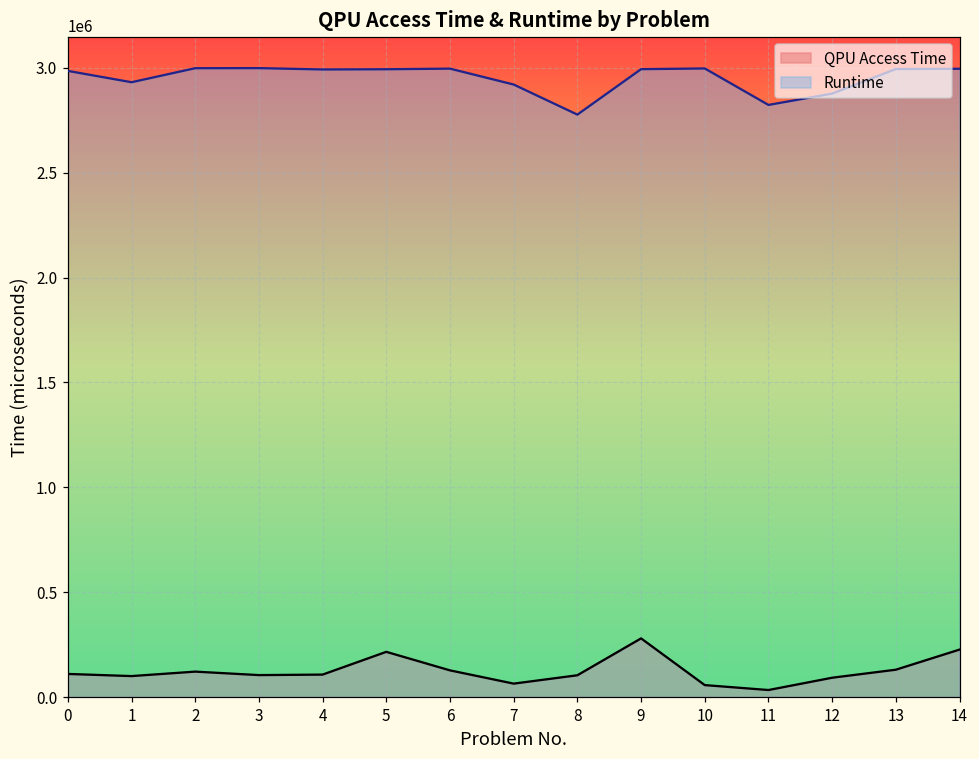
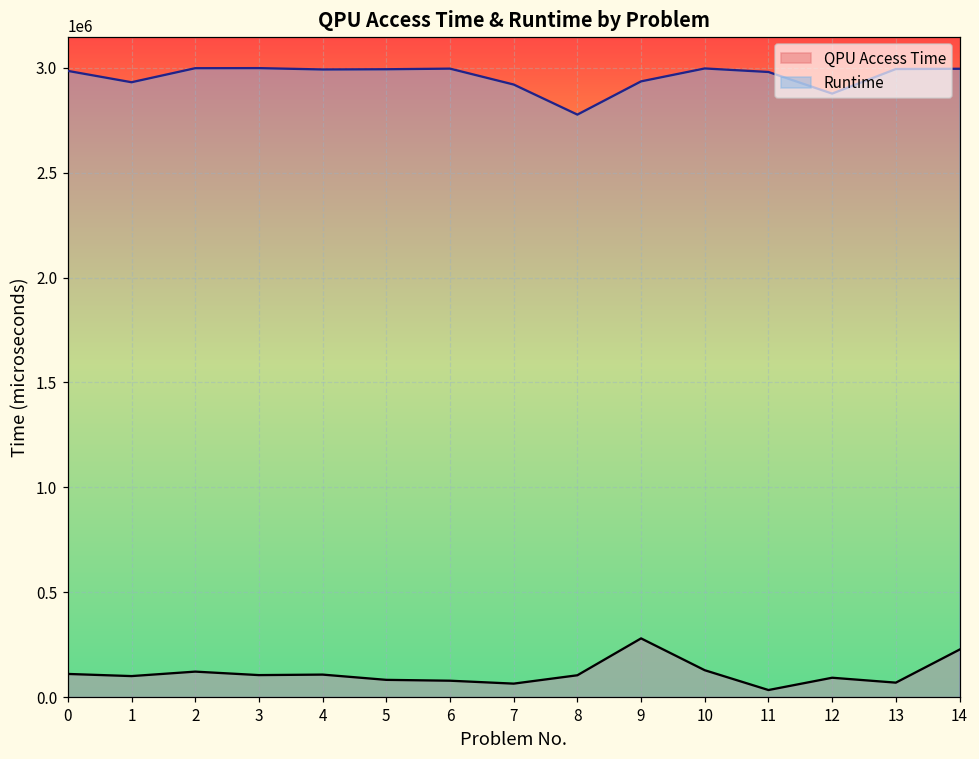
QPU Access Time, 5: 220000 -> 80000
QPU Access Time, 6: 130000 -> 80000
Runtime, 9: 2990000 -> 2940000
QPU Access Time, 10: 60000 -> 130000
Runtime, 11: 2820000 -> 2980000
QPU Access Time, 13: 130000 -> 70000
